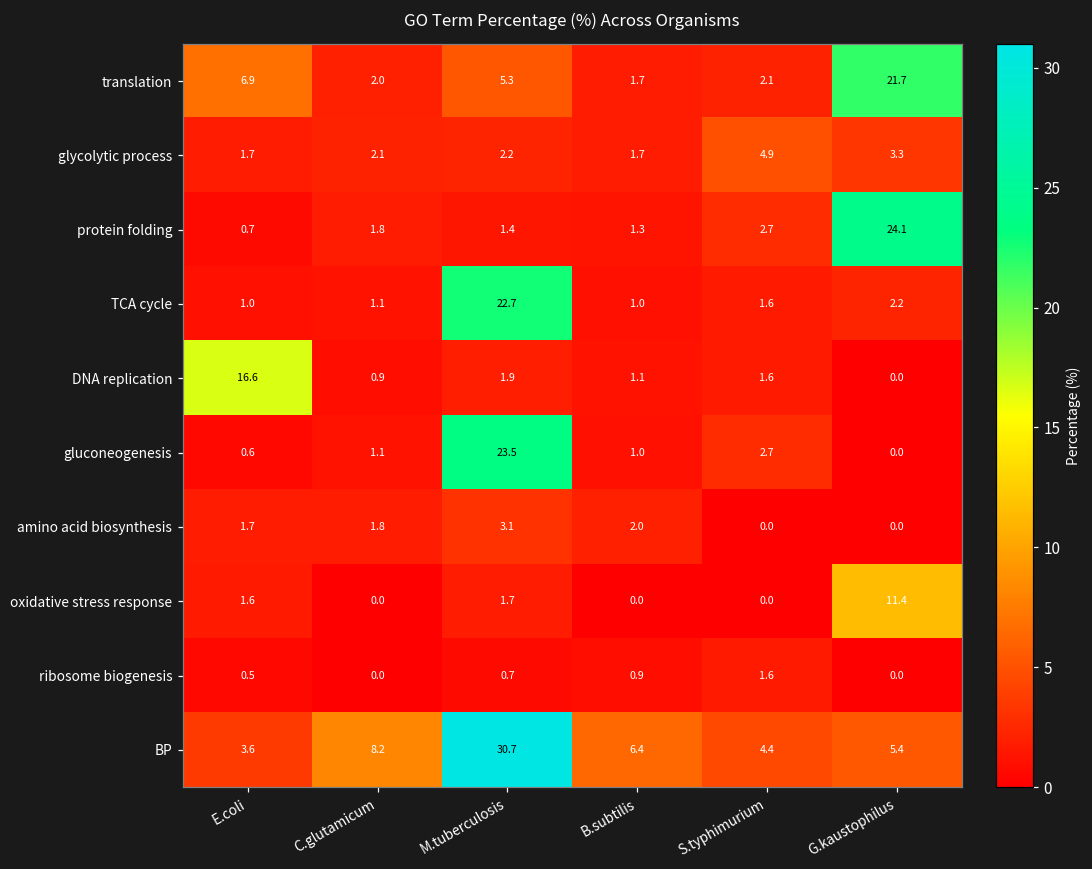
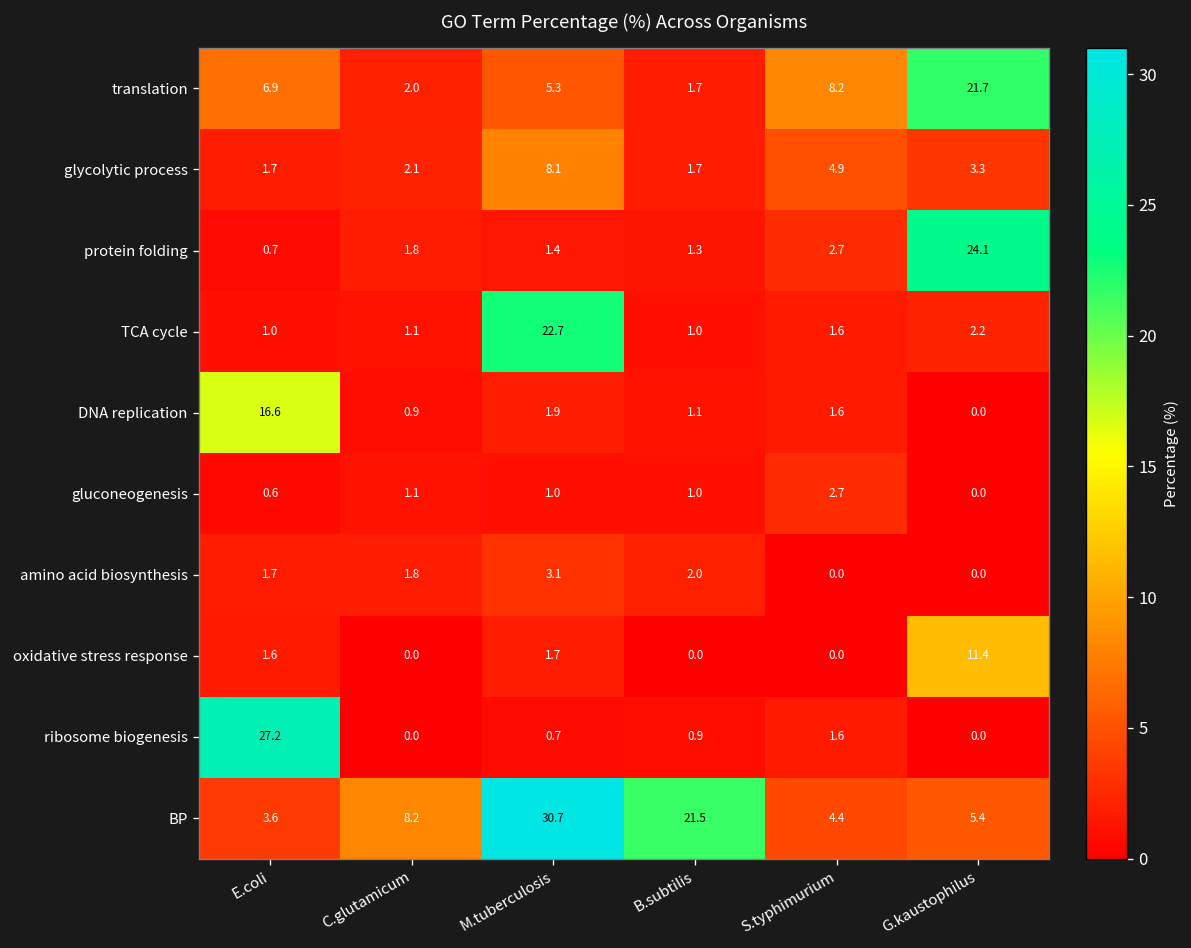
translation, S.typhimurium: 2.1 -> 8.2
glycolytic process, M.tuberculosis: 2.2 -> 8.1
gluconeogenesis, M.tuberculosis: 23.5 -> 1.0
ribosome biogenesis, E.coli: 0.5 -> 27.2
BP, B.subtilis: 6.4 -> 21.5
